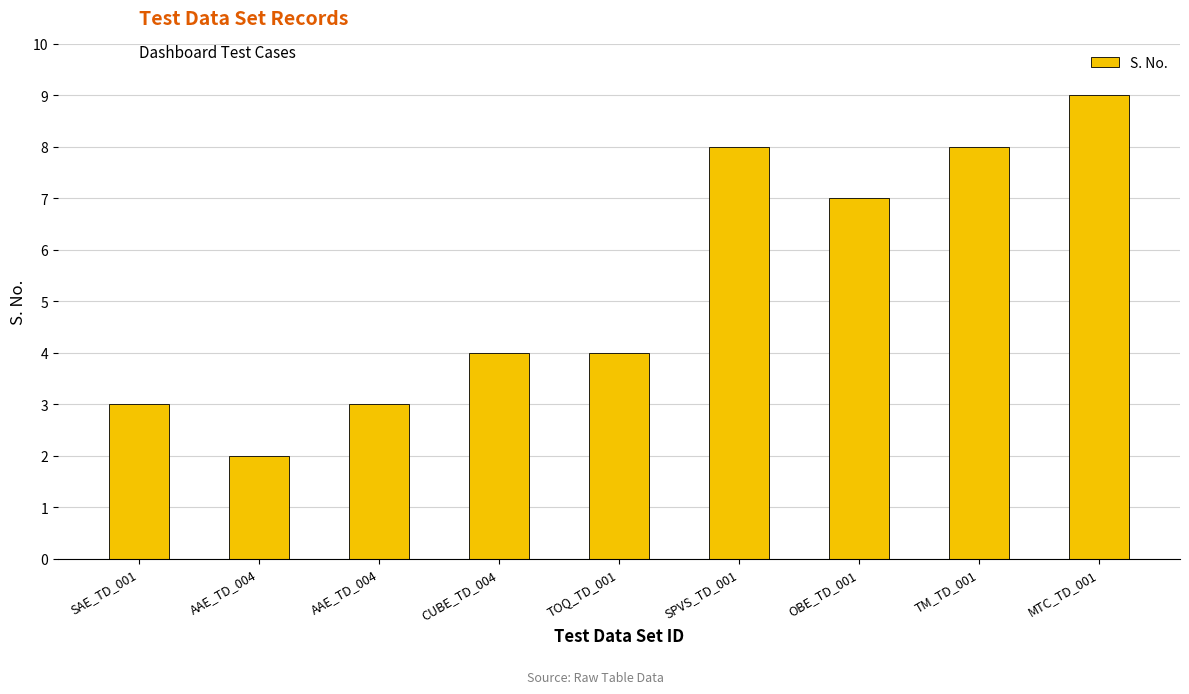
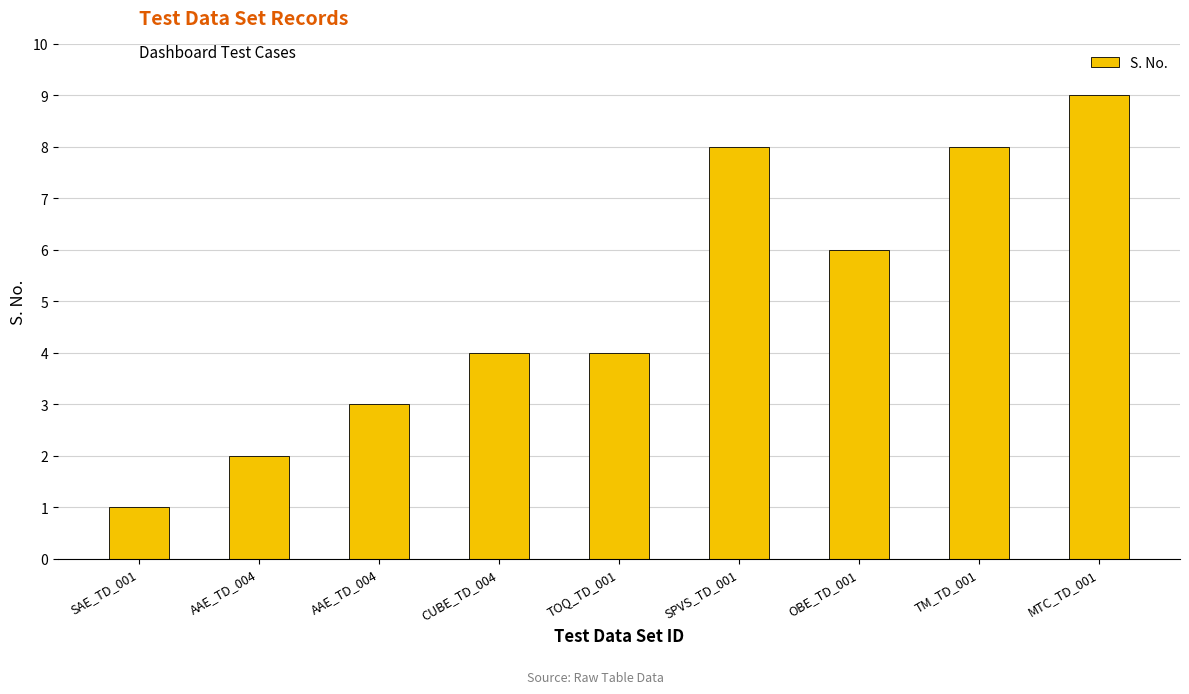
SAE_TD_001: 3 -> 1
OBE_TD_001: 7 -> 6
